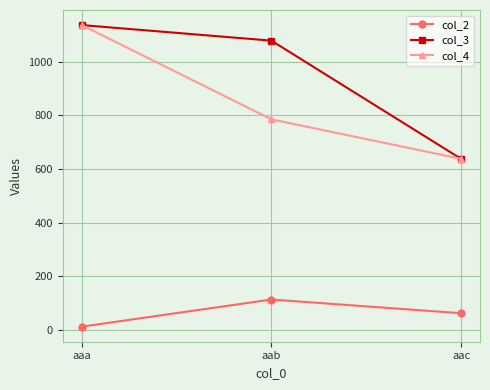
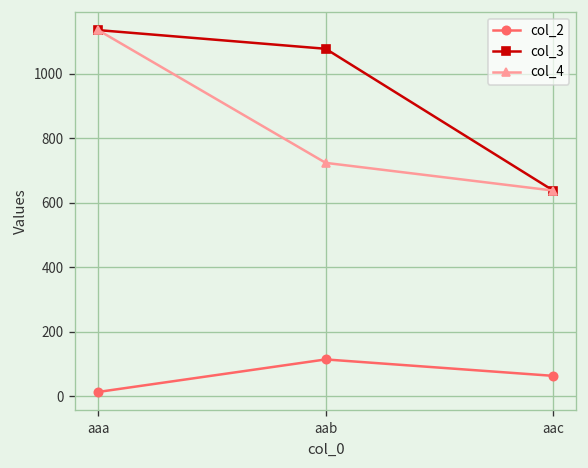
col_4, aab: 790 -> 720
